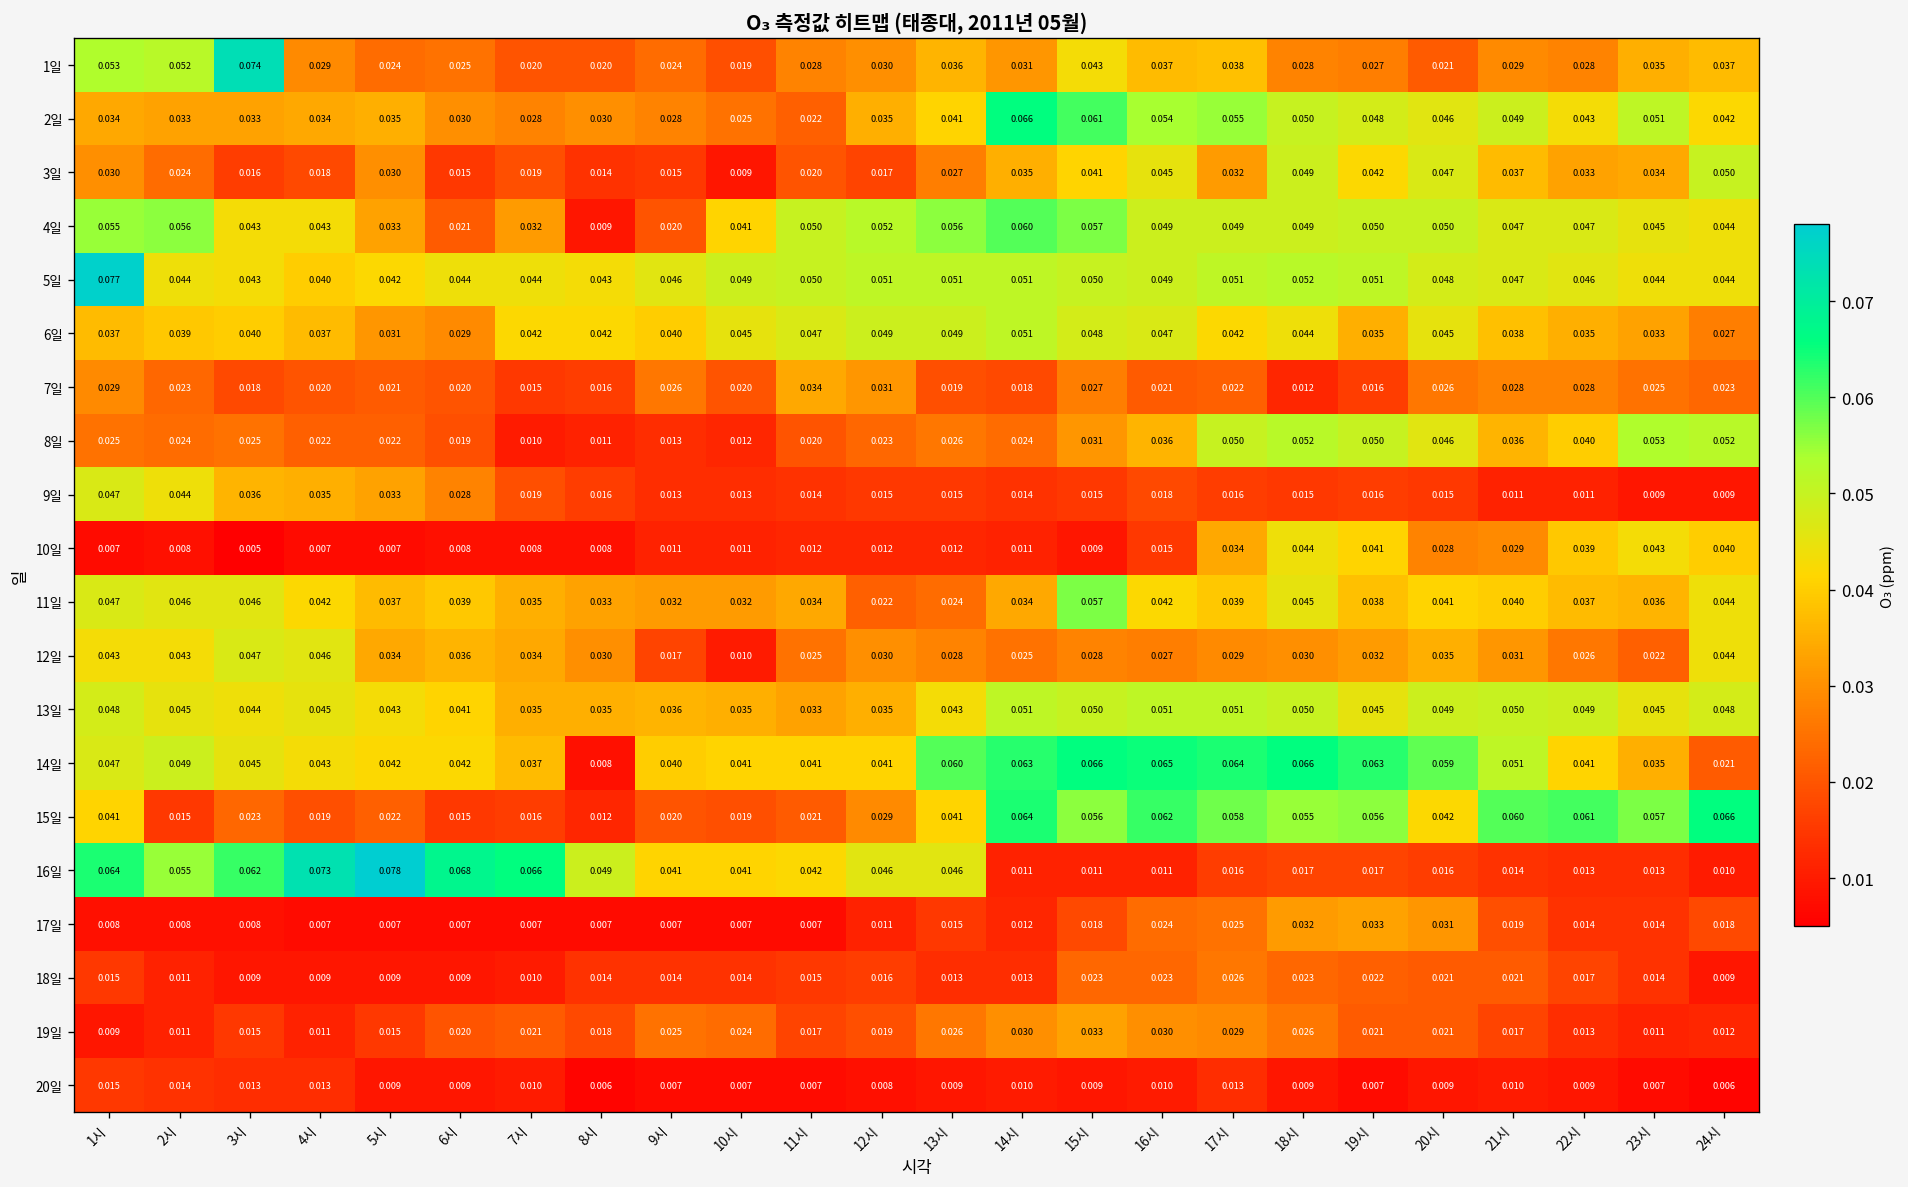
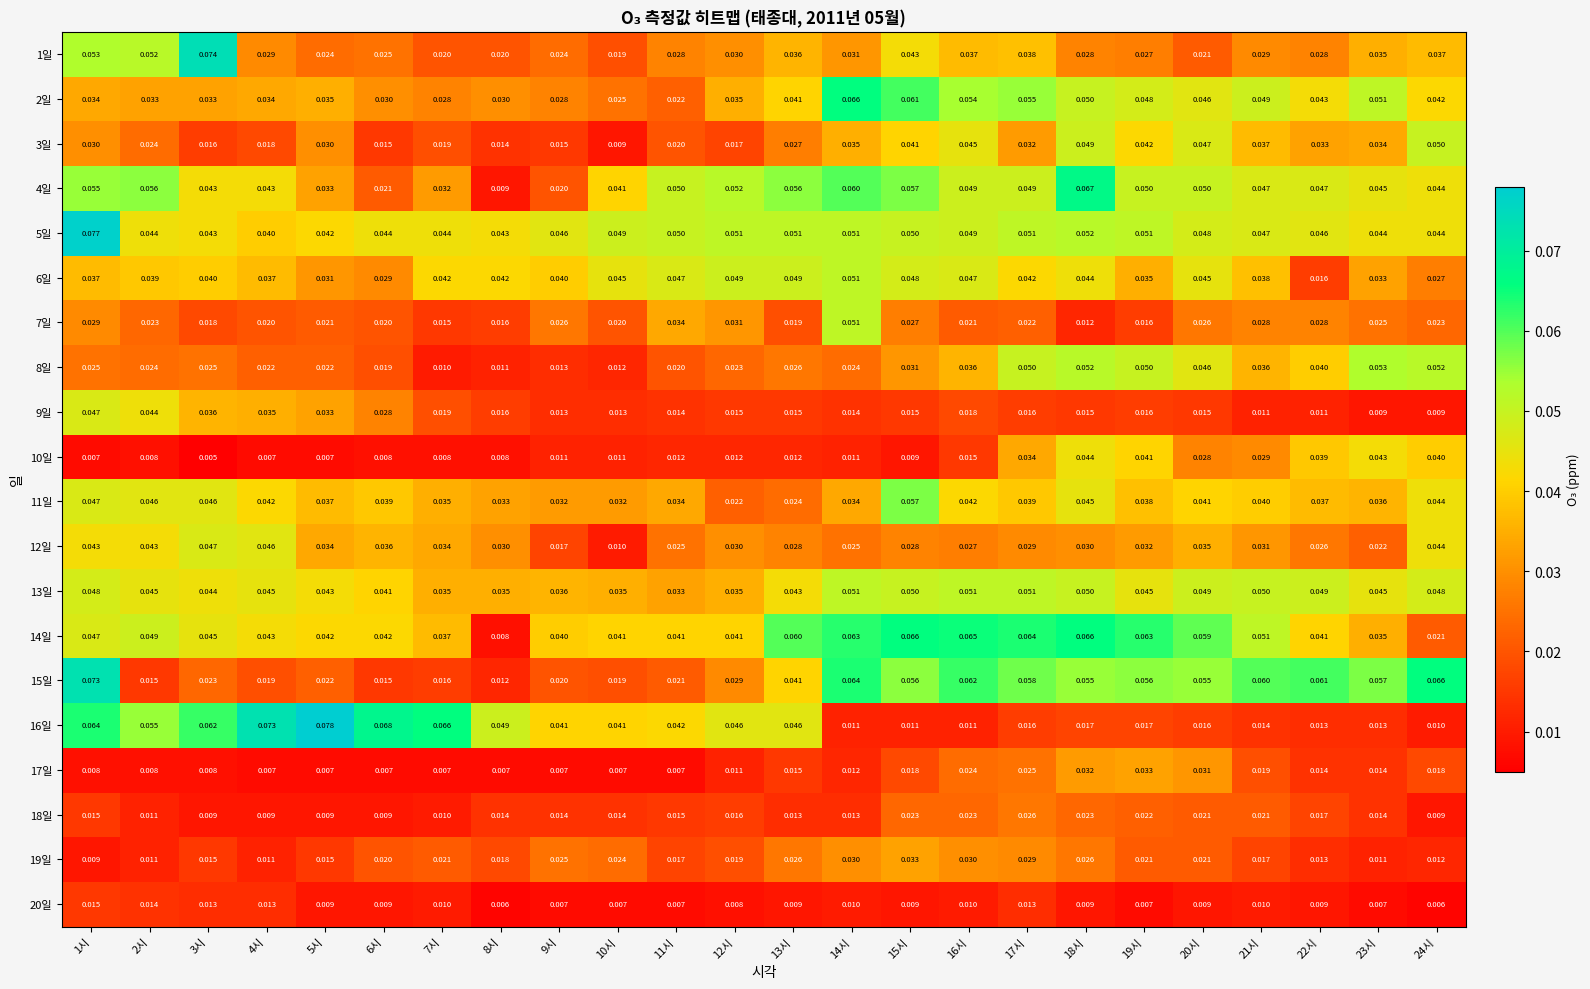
4일, 18시: 0.049 -> 0.067
6일, 22시: 0.035 -> 0.016
7일, 14시: 0.018 -> 0.051
15일, 1시: 0.041 -> 0.073
15일, 20시: 0.042 -> 0.055
